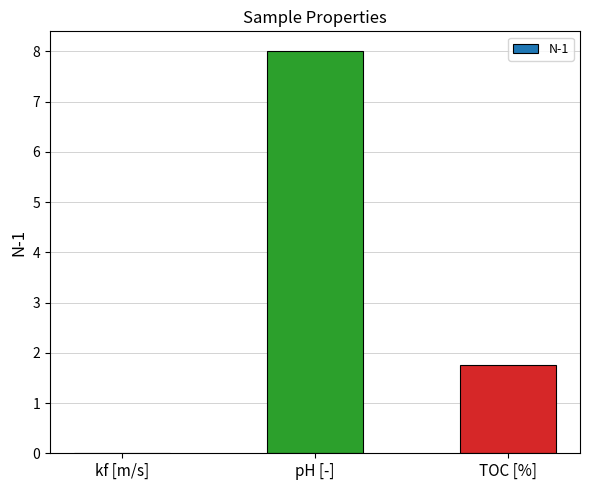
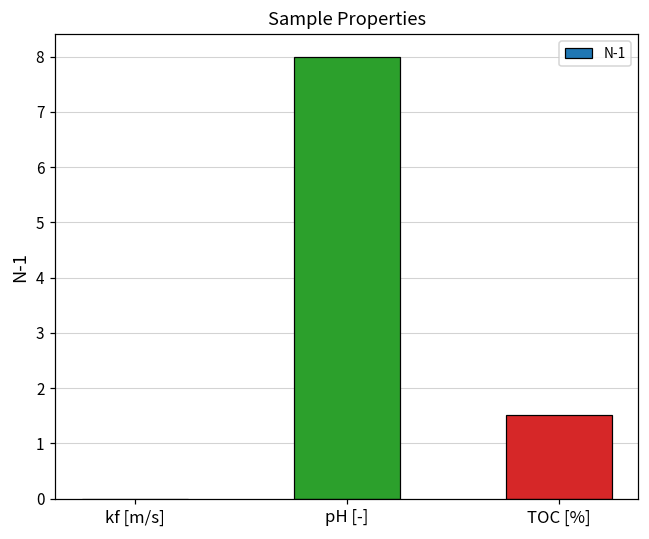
TOC [%]: 1.8 -> 1.5
